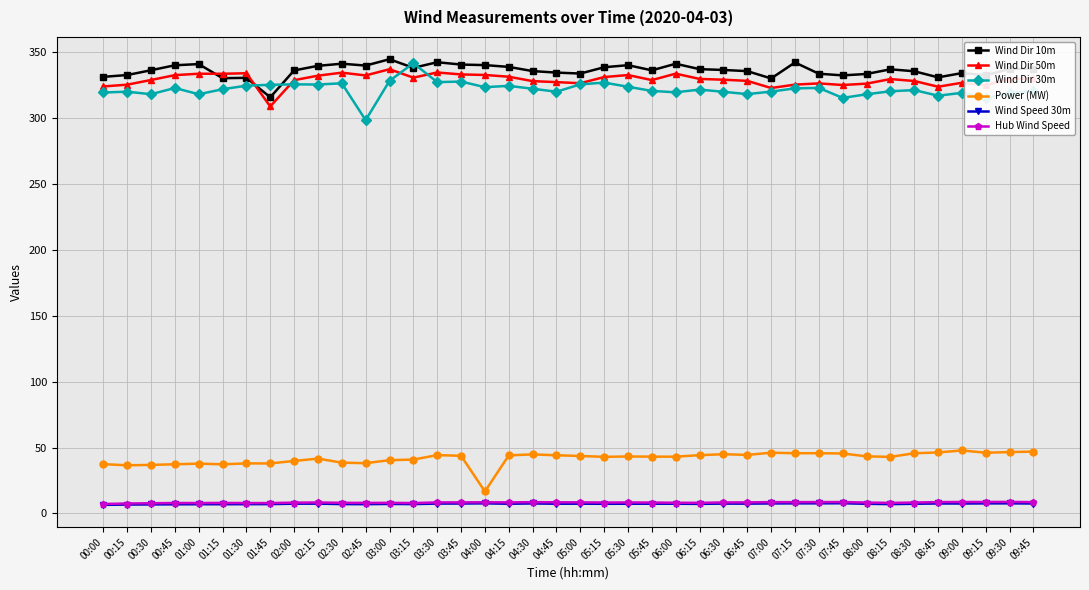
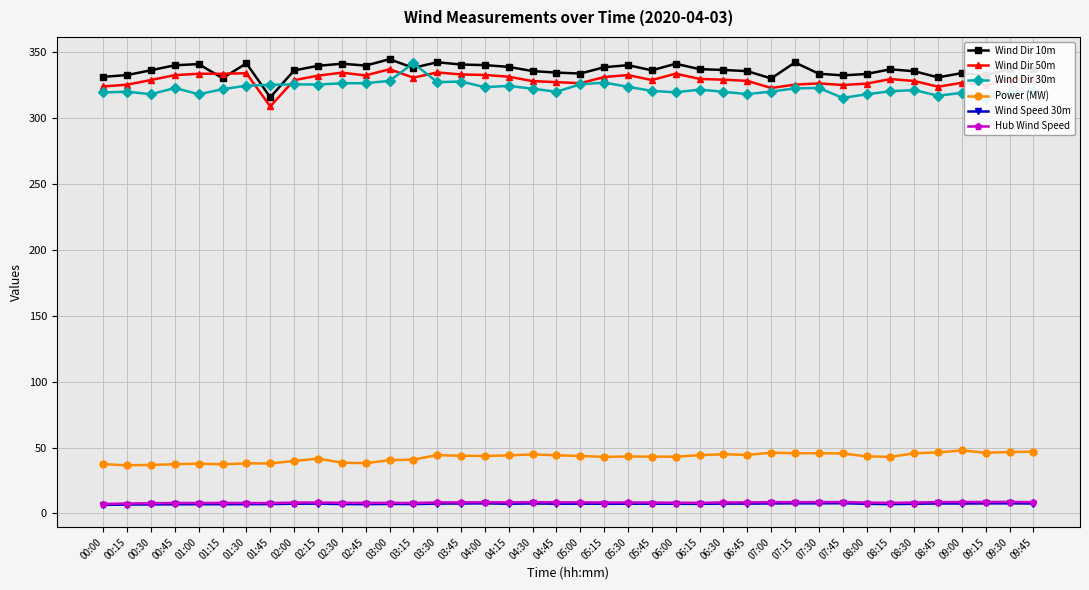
Wind Dir 10m, 01:30: 331 -> 342
Wind Dir 30m, 02:45: 298 -> 326
Power (MW), 04:00: 17 -> 44
